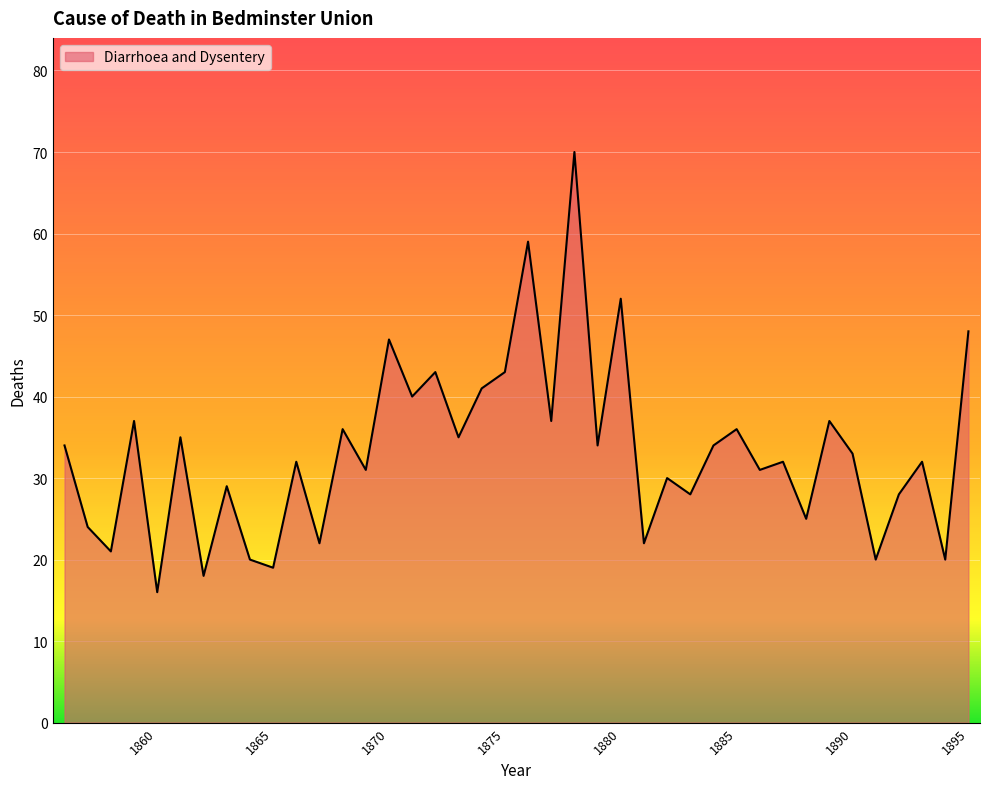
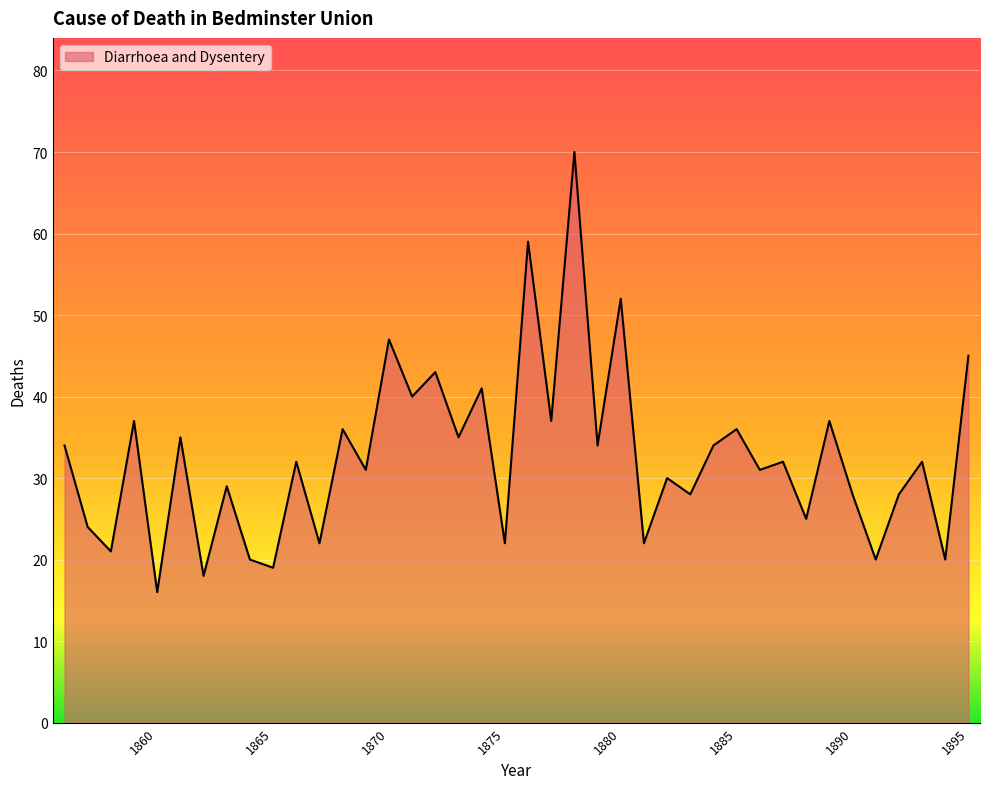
1875: 43 -> 22
1890: 33 -> 28
1895: 48 -> 45
